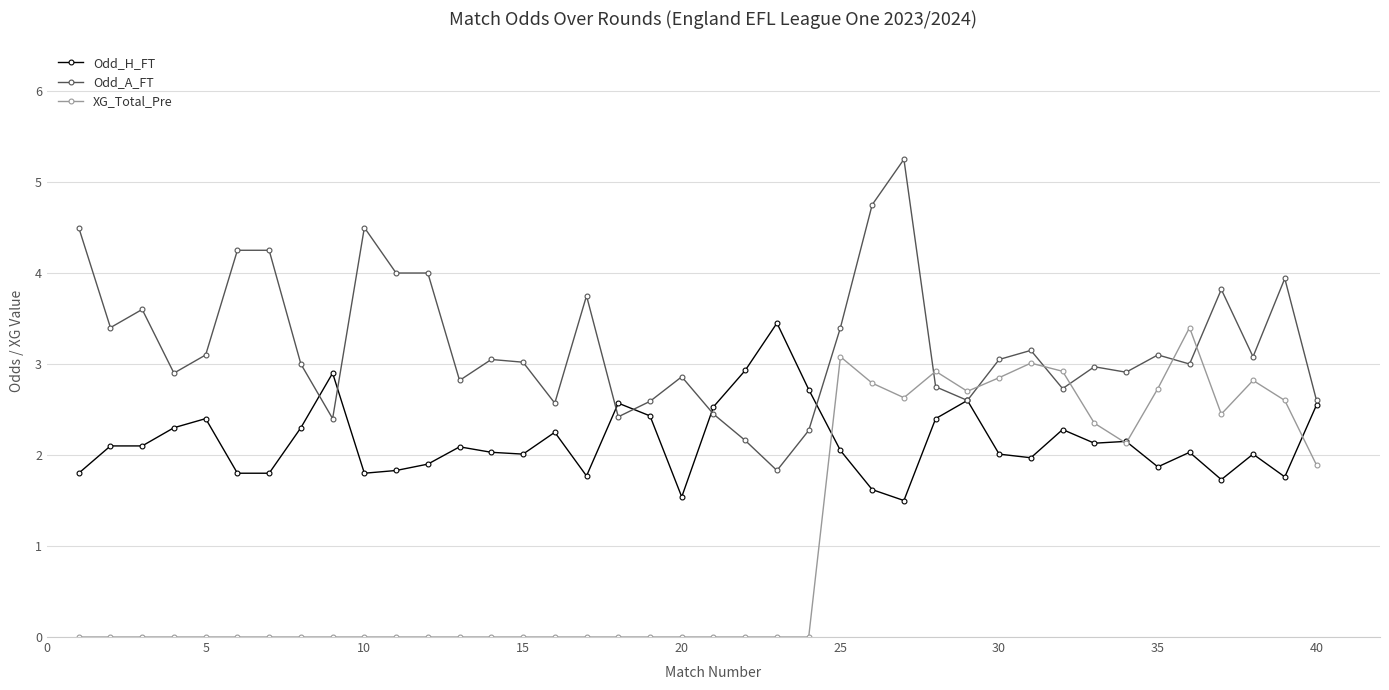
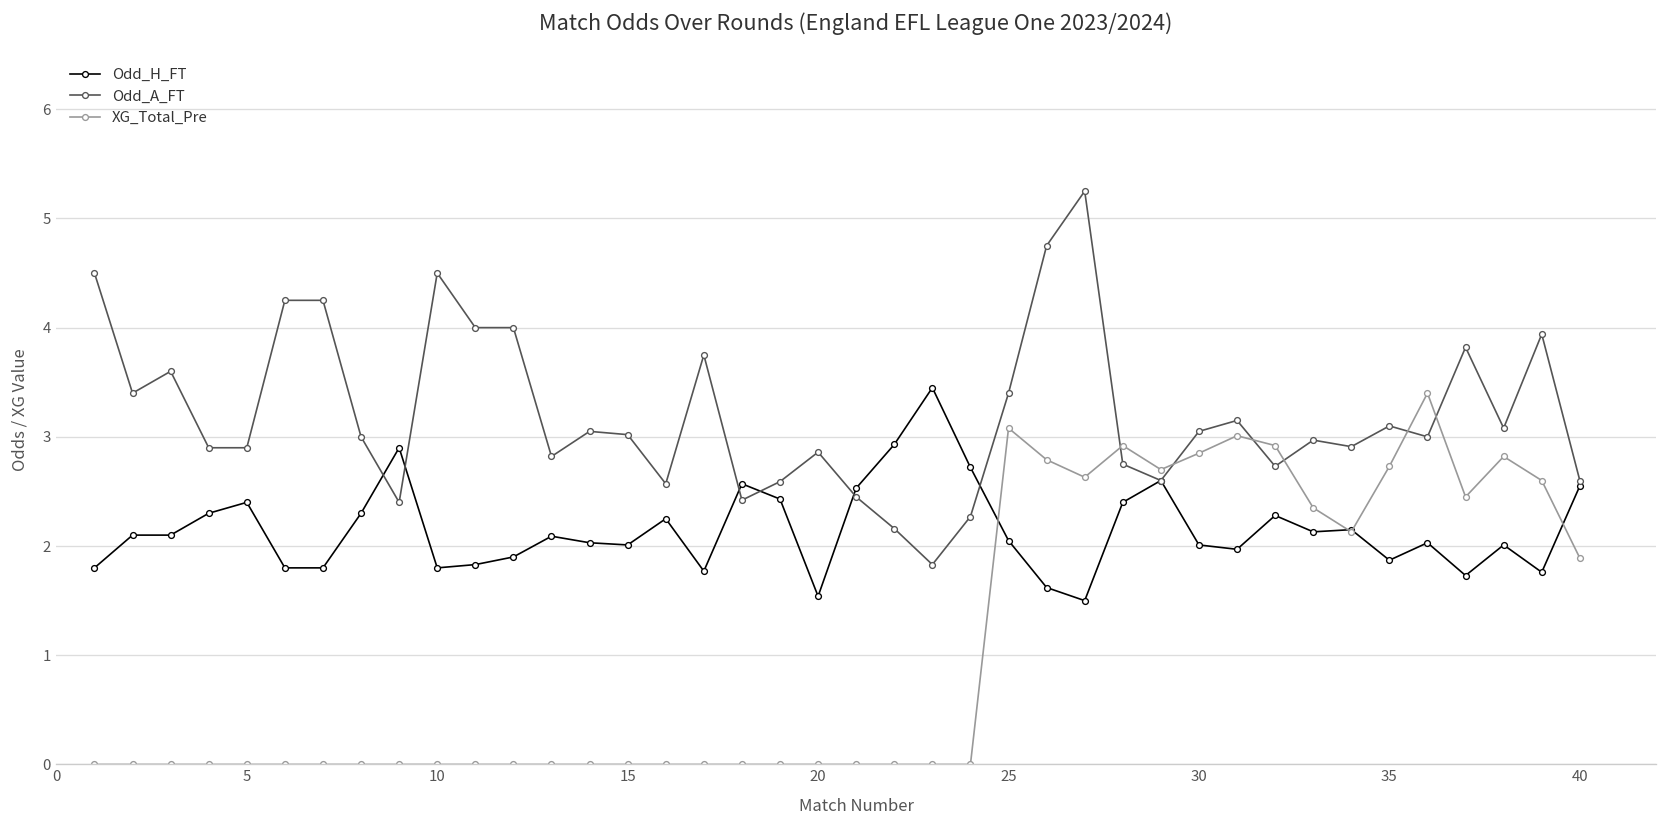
Odd_A_FT, 5: 3.1 -> 2.9
